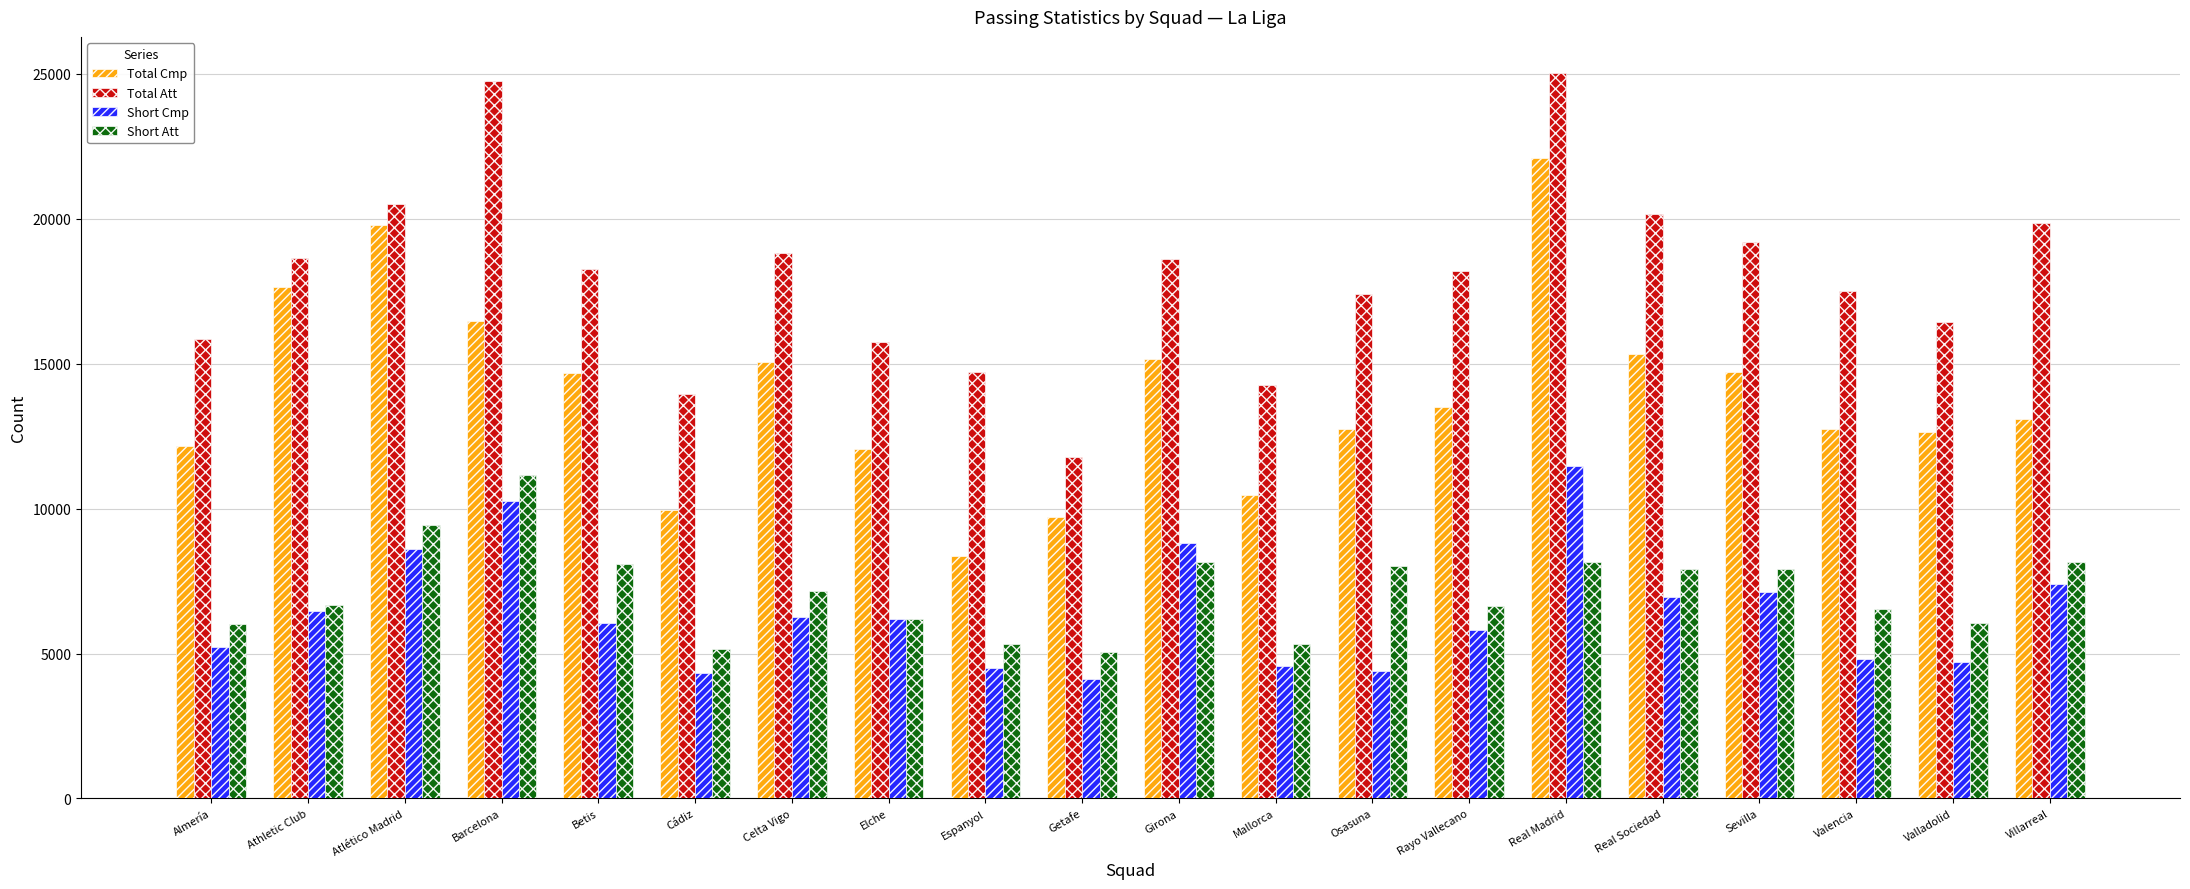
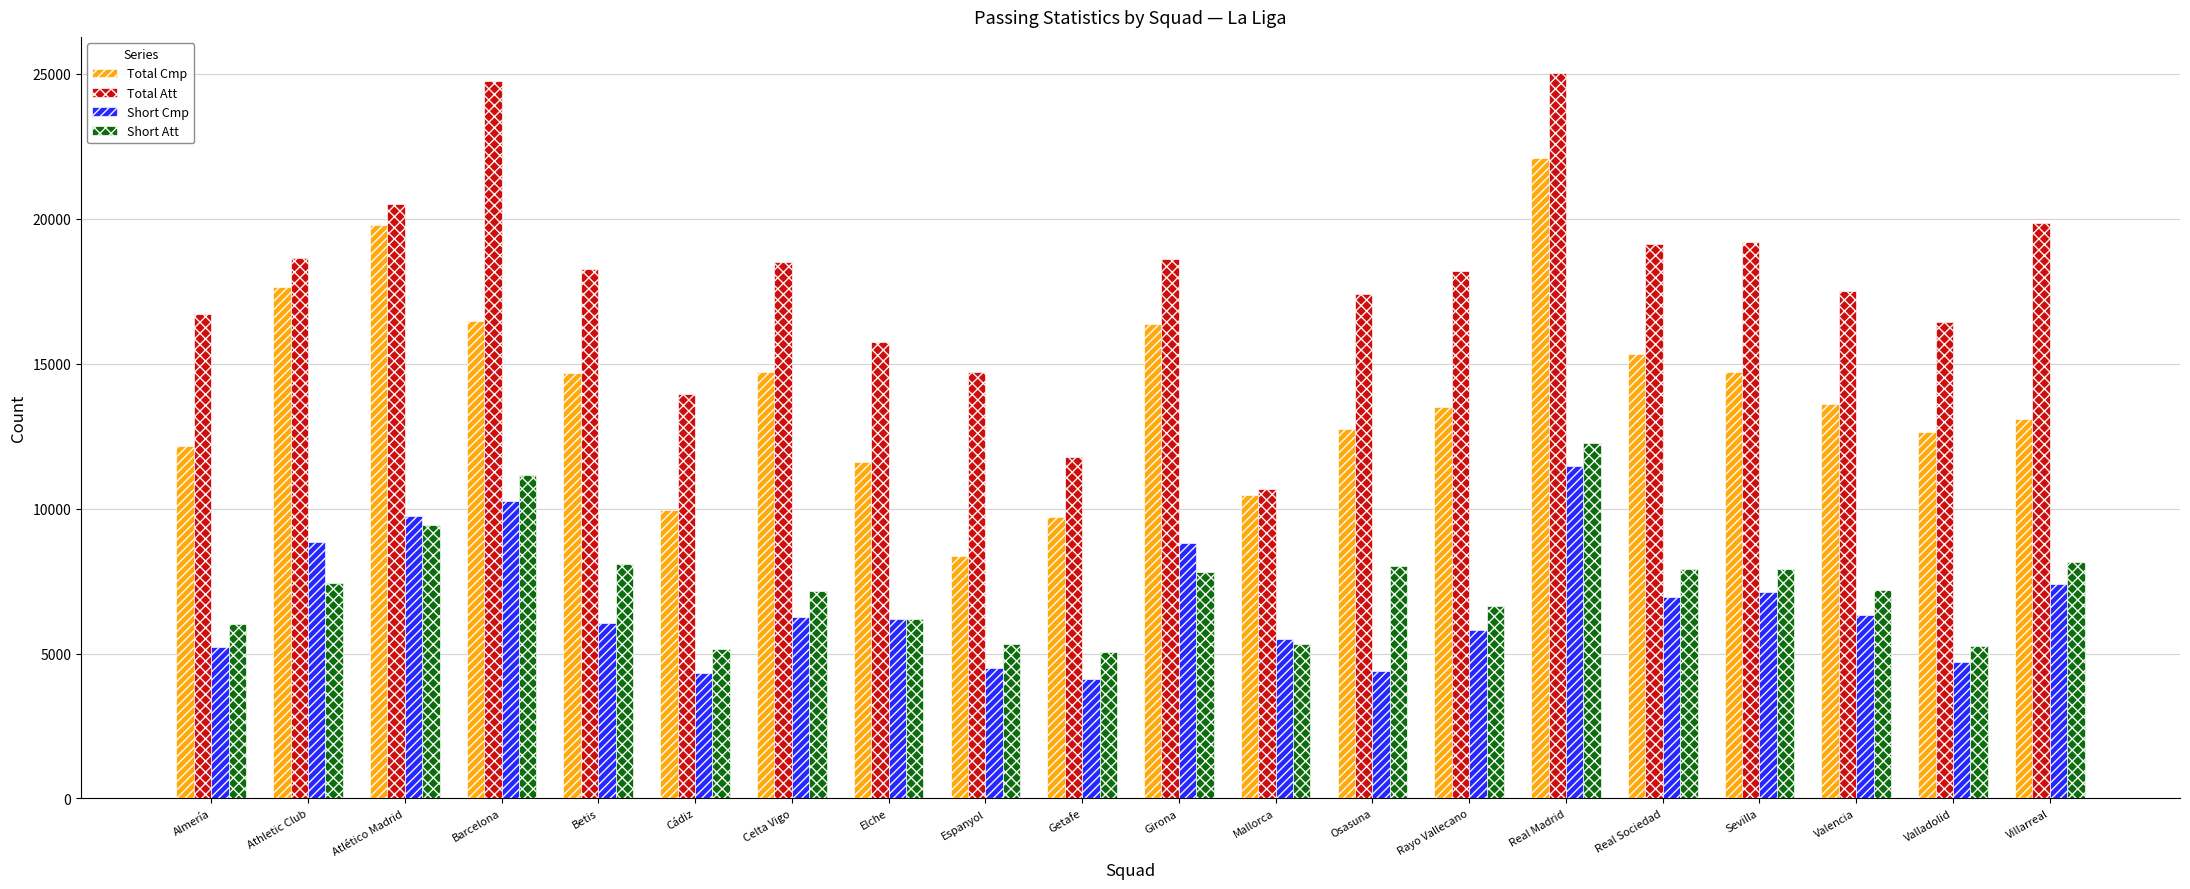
Total Att, Almería: 15900 -> 16700
Short Cmp, Athletic Club: 6500 -> 8900
Short Att, Athletic Club: 6700 -> 7400
Short Cmp, Atlético Madrid: 8600 -> 9700
Total Cmp, Celta Vigo: 15100 -> 14700
Total Att, Celta Vigo: 18800 -> 18500
Total Cmp, Elche: 12100 -> 11600
Total Cmp, Girona: 15100 -> 16400
Short Att, Girona: 8100 -> 7800
Total Att, Mallorca: 14300 -> 10700
Short Cmp, Mallorca: 4600 -> 5500
Short Att, Real Madrid: 8100 -> 12200
Total Att, Real Sociedad: 20100 -> 19100
Total Cmp, Valencia: 12700 -> 13600
Short Cmp, Valencia: 4800 -> 6300
Short Att, Valencia: 6500 -> 7200
Short Att, Valladolid: 6000 -> 5300
